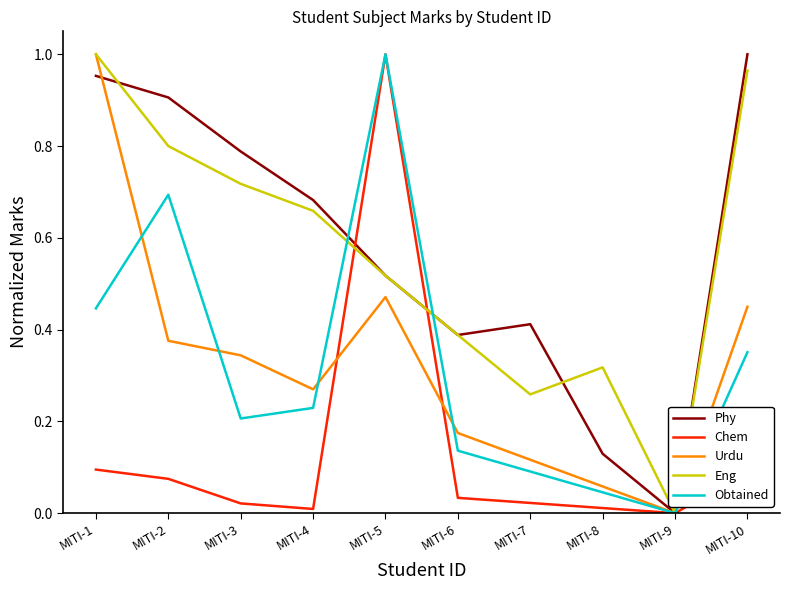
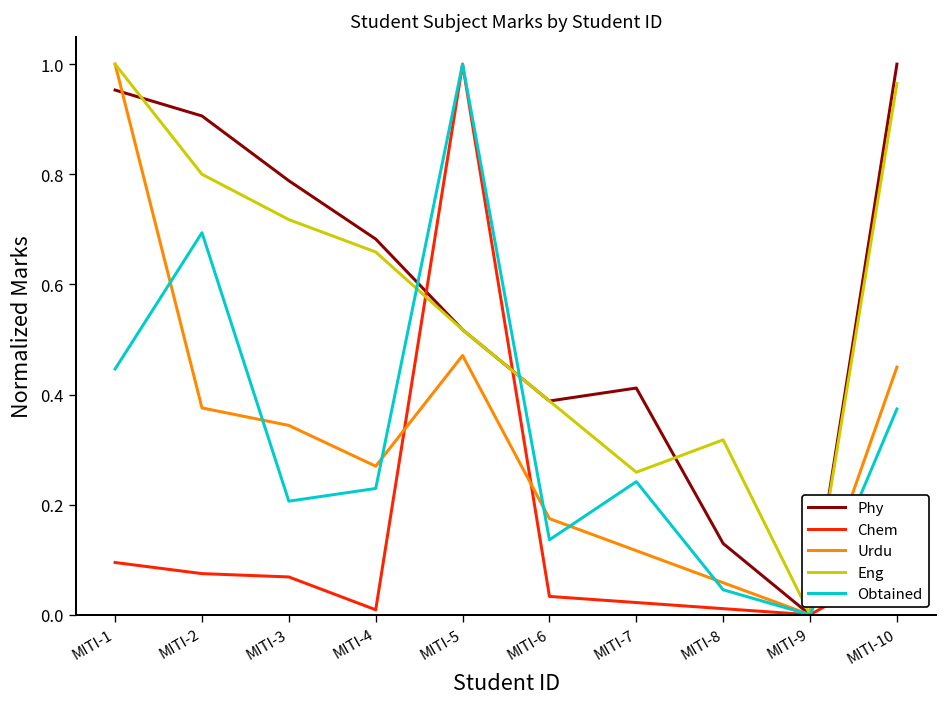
Chem, MITI-3: 0.02 -> 0.07
Obtained, MITI-7: 0.09 -> 0.24
Obtained, MITI-10: 0.35 -> 0.37
